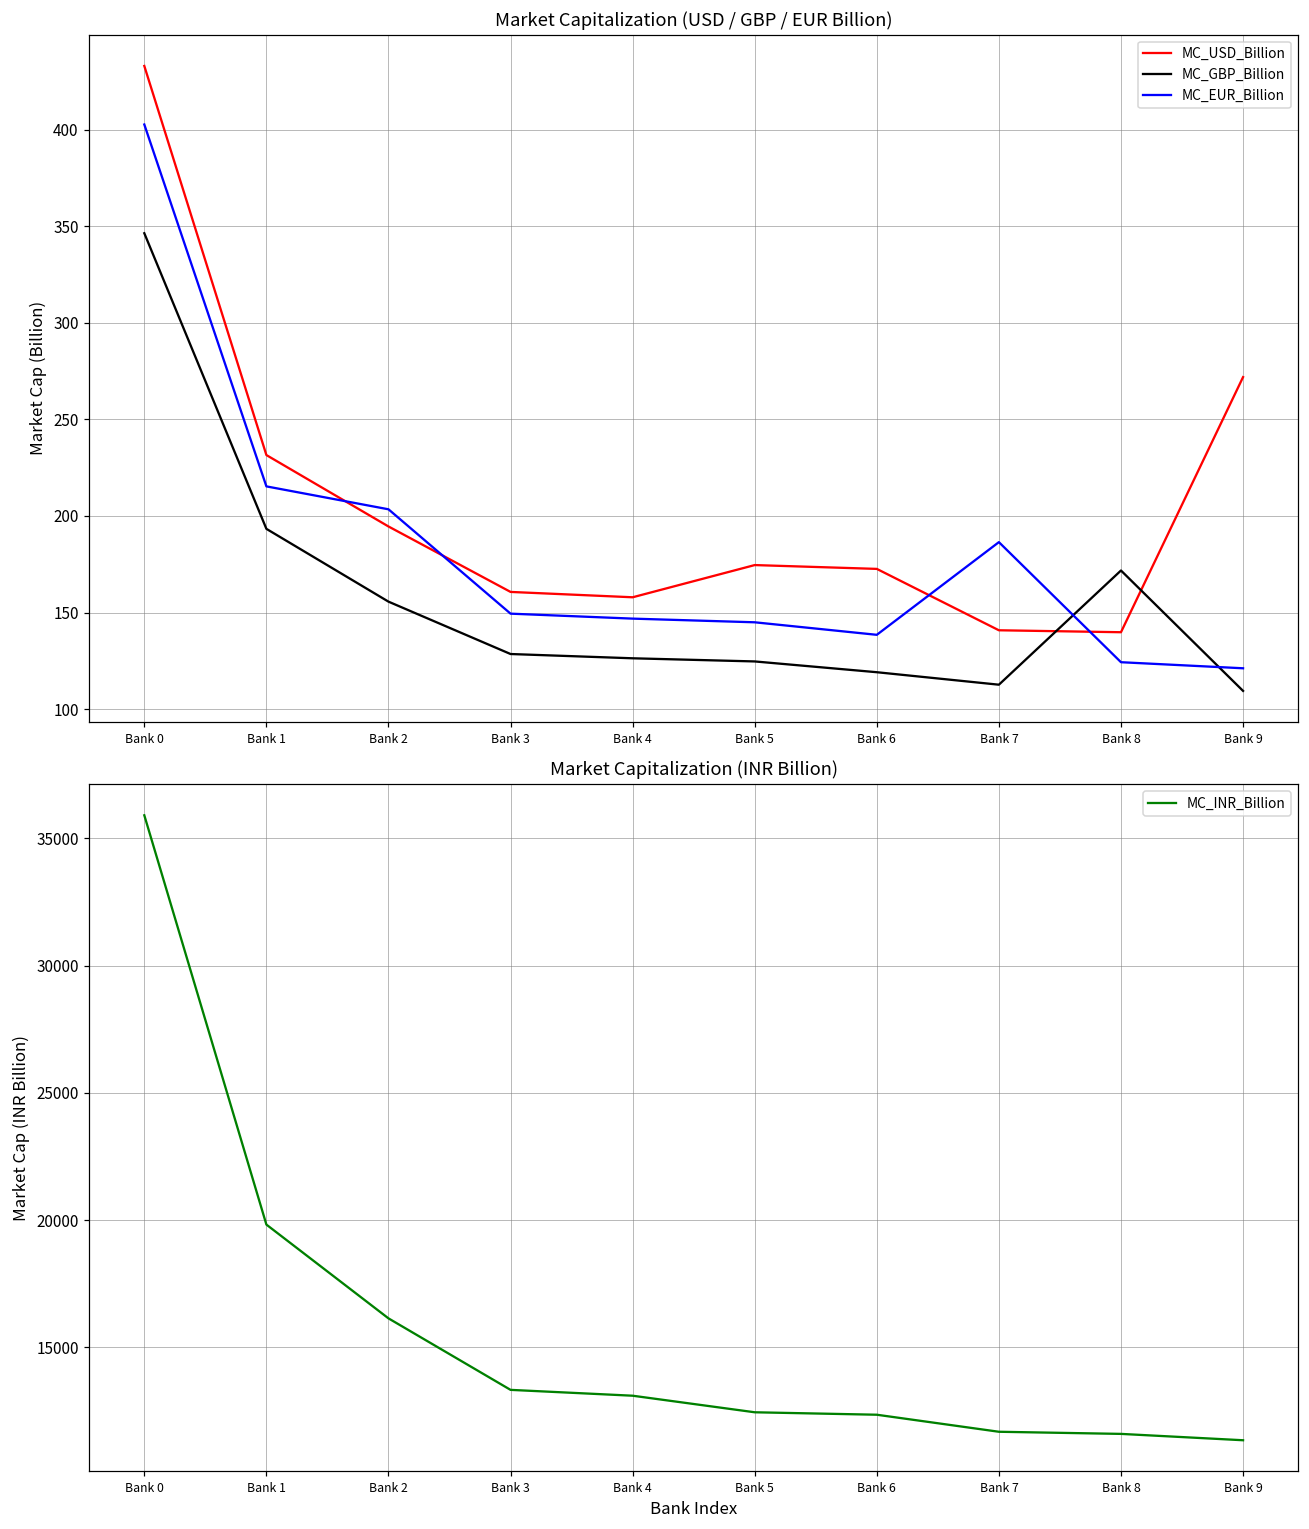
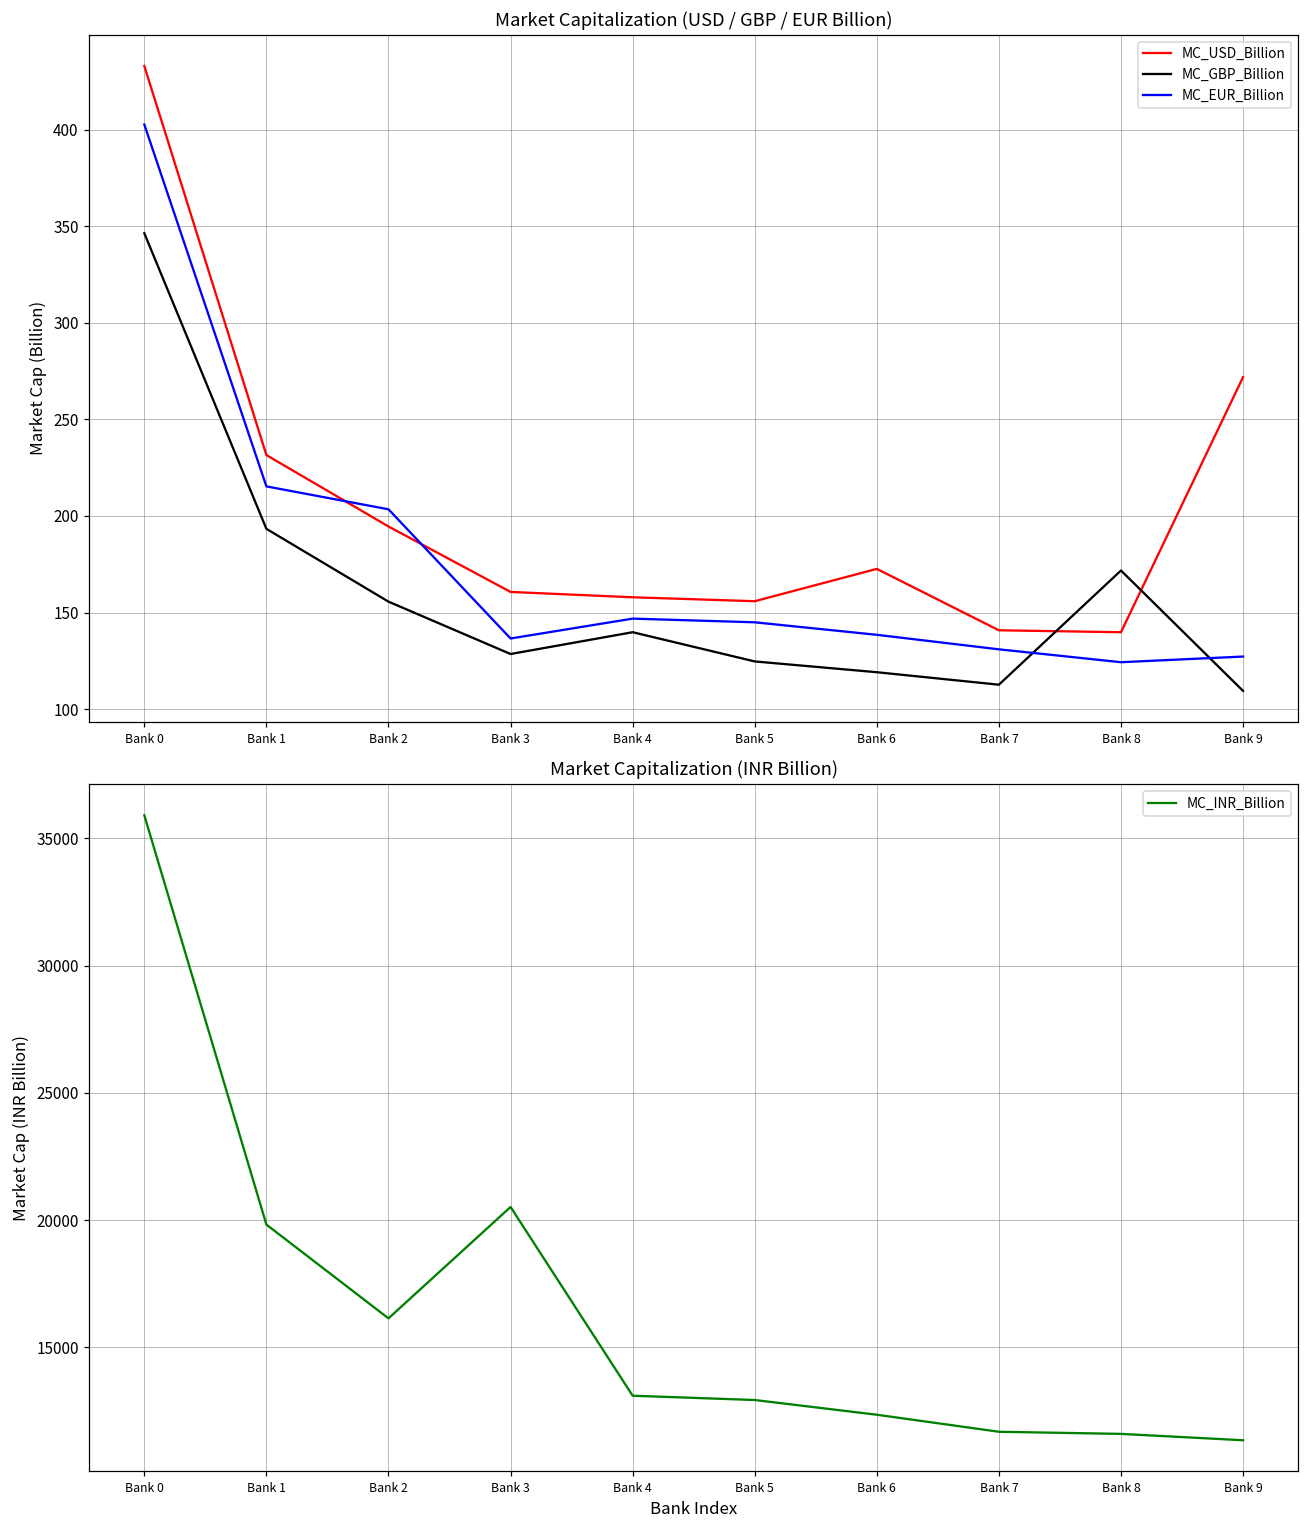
Market Capitalization (USD / GBP / EUR Billion), MC_EUR_Billion, Bank 3: 149 -> 137
Market Capitalization (USD / GBP / EUR Billion), MC_GBP_Billion, Bank 4: 126 -> 140
Market Capitalization (USD / GBP / EUR Billion), MC_USD_Billion, Bank 5: 175 -> 156
Market Capitalization (USD / GBP / EUR Billion), MC_EUR_Billion, Bank 7: 186 -> 131
Market Capitalization (USD / GBP / EUR Billion), MC_EUR_Billion, Bank 9: 121 -> 127
Market Capitalization (INR Billion), Bank 3: 13300 -> 20500
Market Capitalization (INR Billion), Bank 5: 12400 -> 12900
